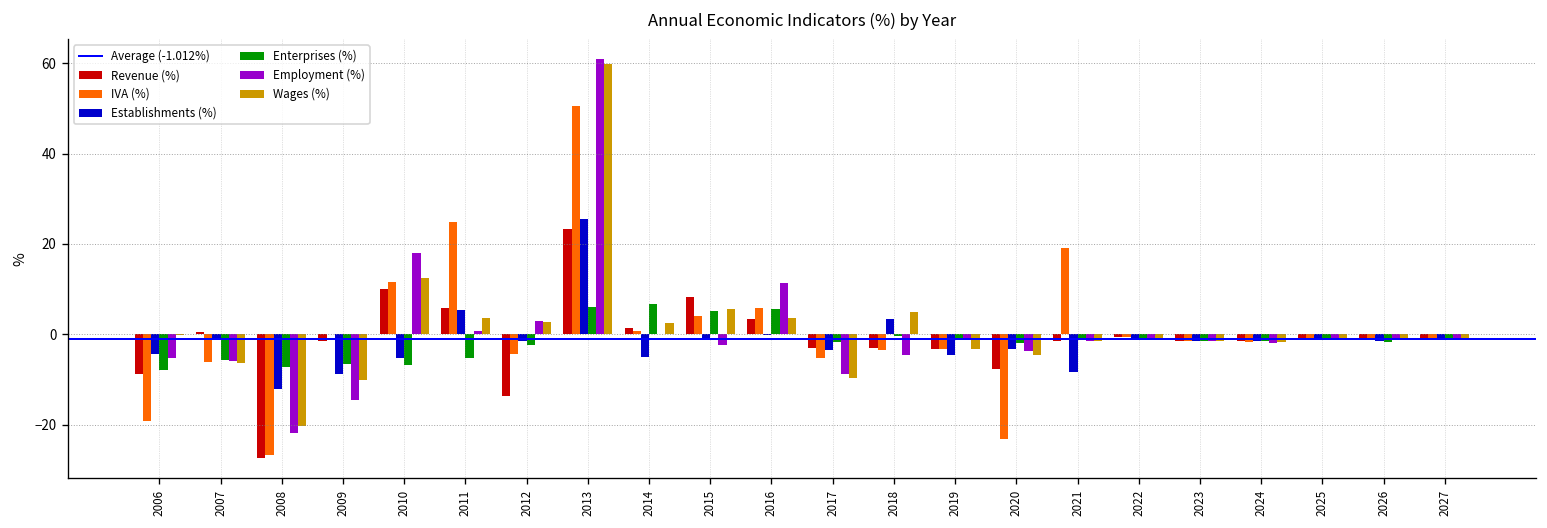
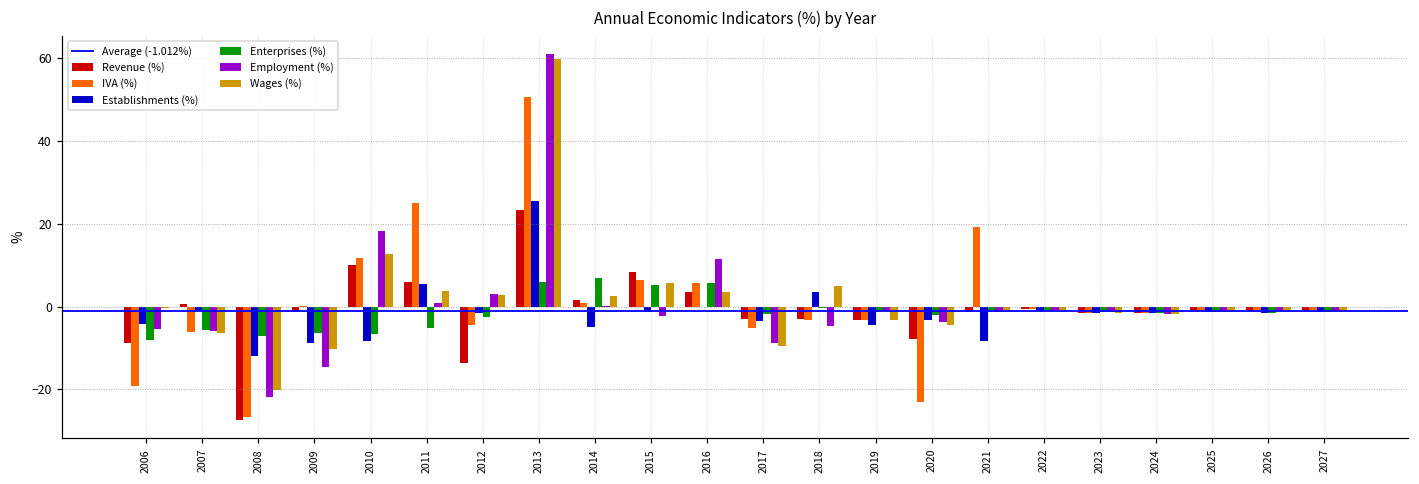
Establishments (%), 2010: -5 -> -8
IVA (%), 2015: 4 -> 6
